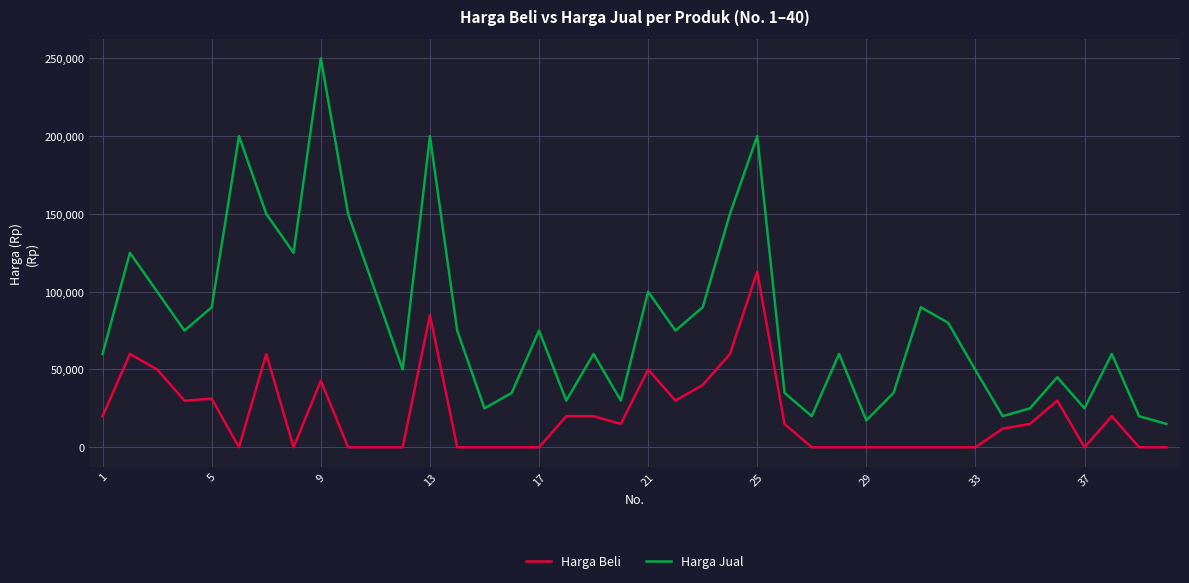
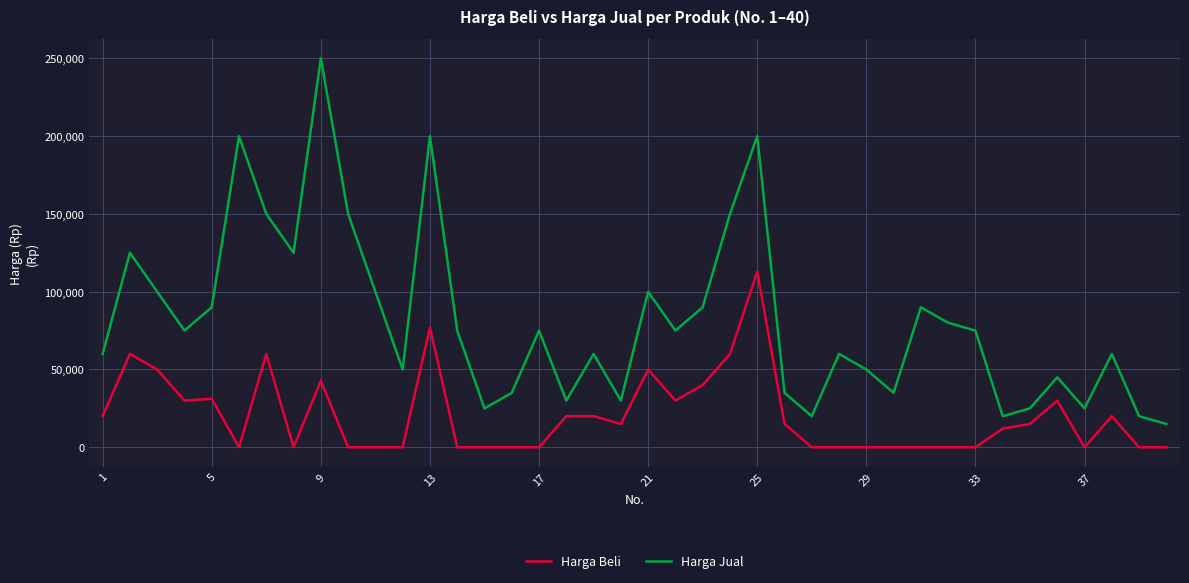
Harga Beli, 13: 85,000 -> 77,000
Harga Jual, 29: 17,000 -> 50,000
Harga Jual, 33: 50,000 -> 75,000
